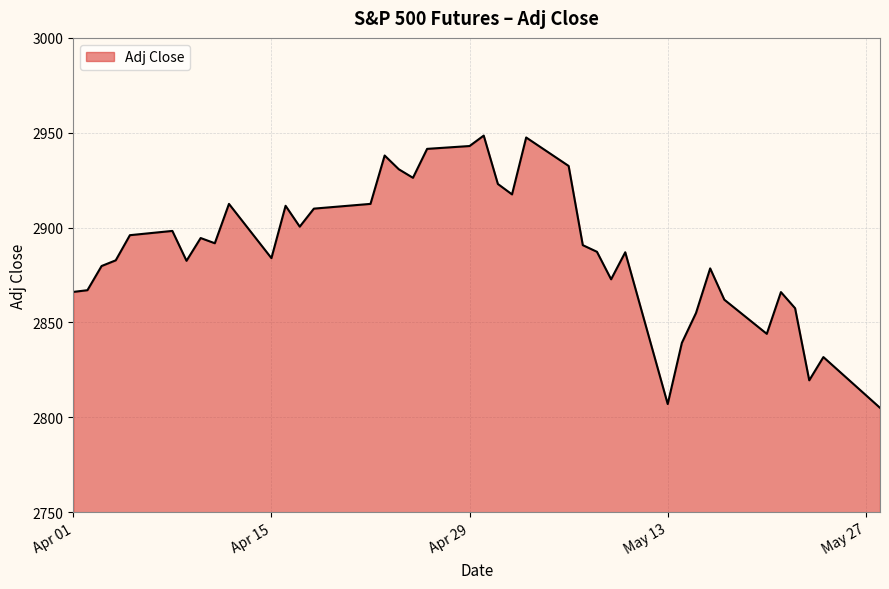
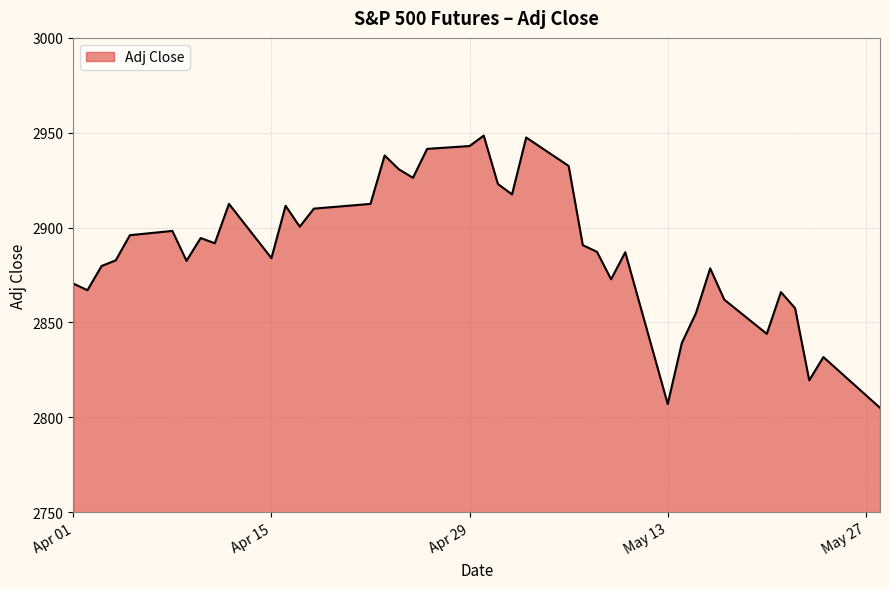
Apr 01: 2866 -> 2871
